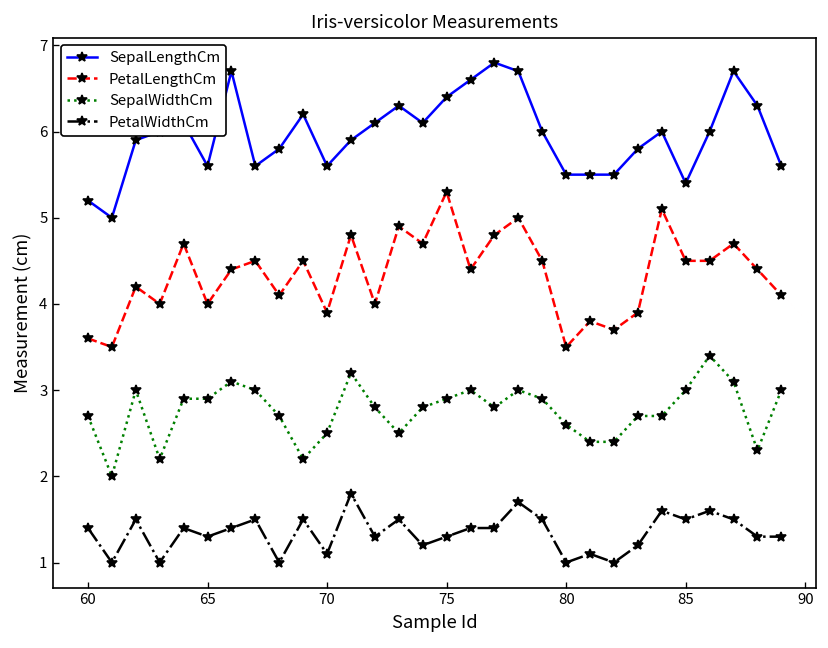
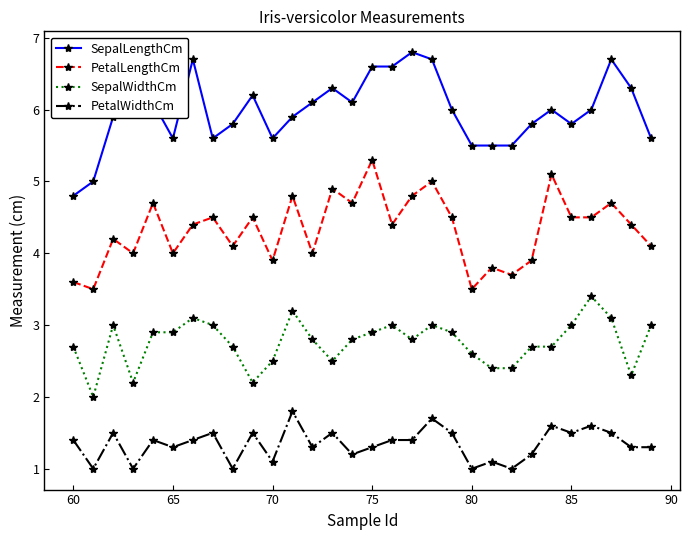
SepalLengthCm, 60: 5.2 -> 4.8
SepalLengthCm, 75: 6.4 -> 6.6
SepalLengthCm, 85: 5.4 -> 5.8
